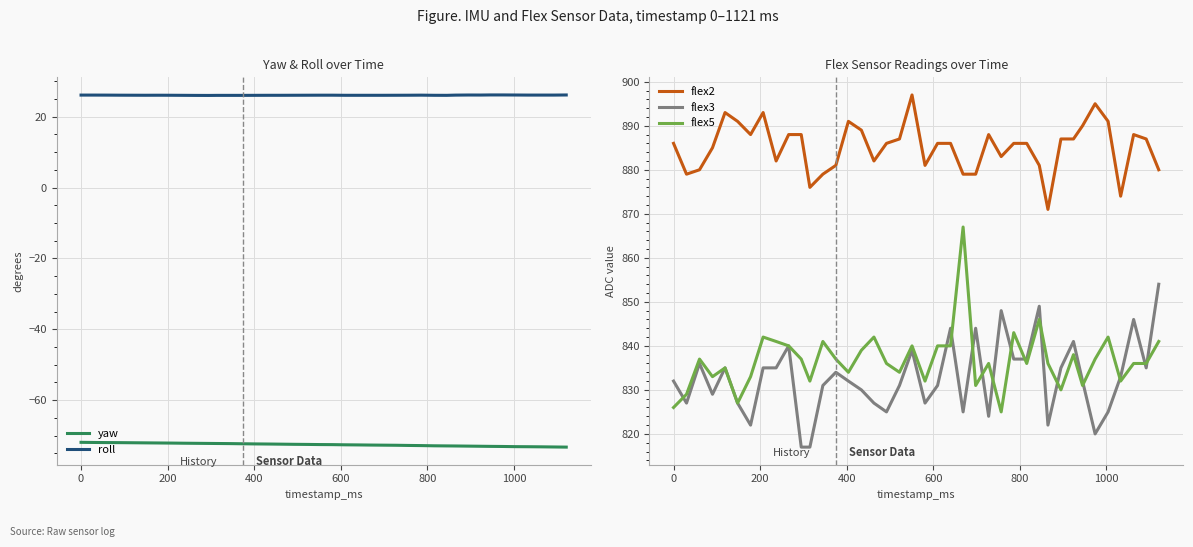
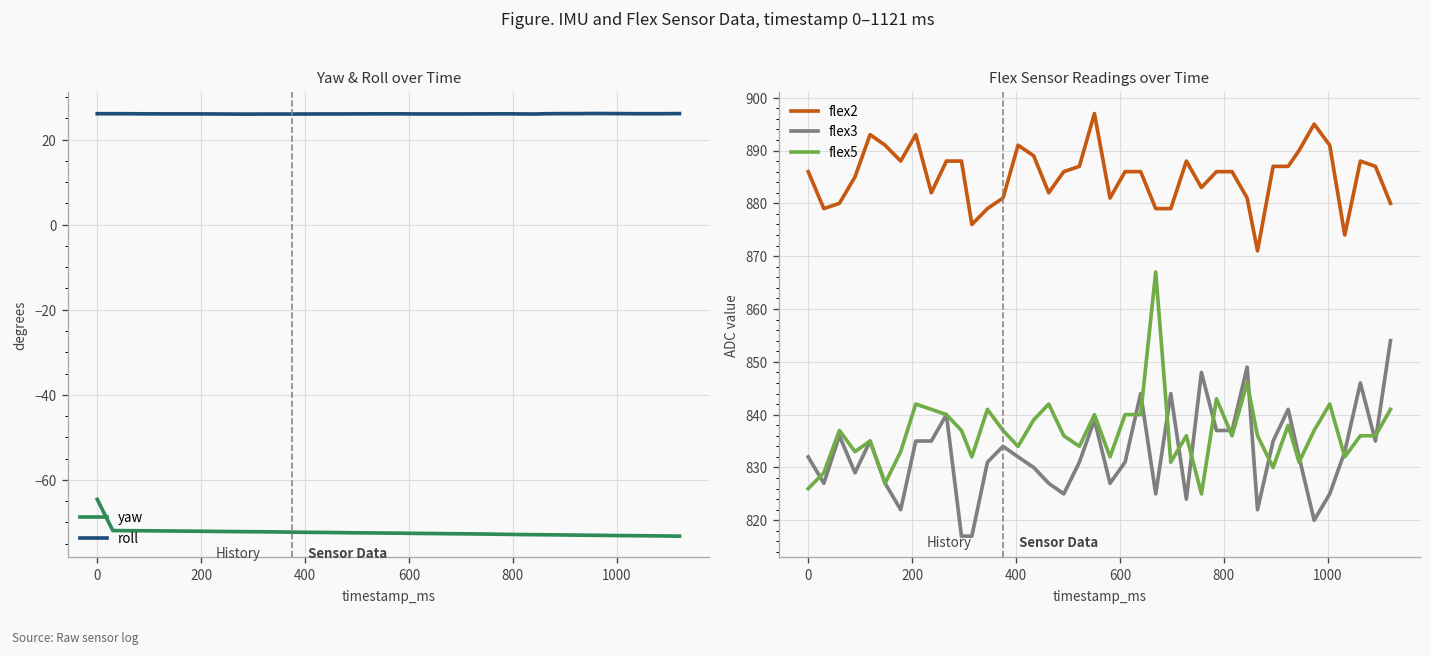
Yaw & Roll over Time, yaw, 0: -72 -> -65
